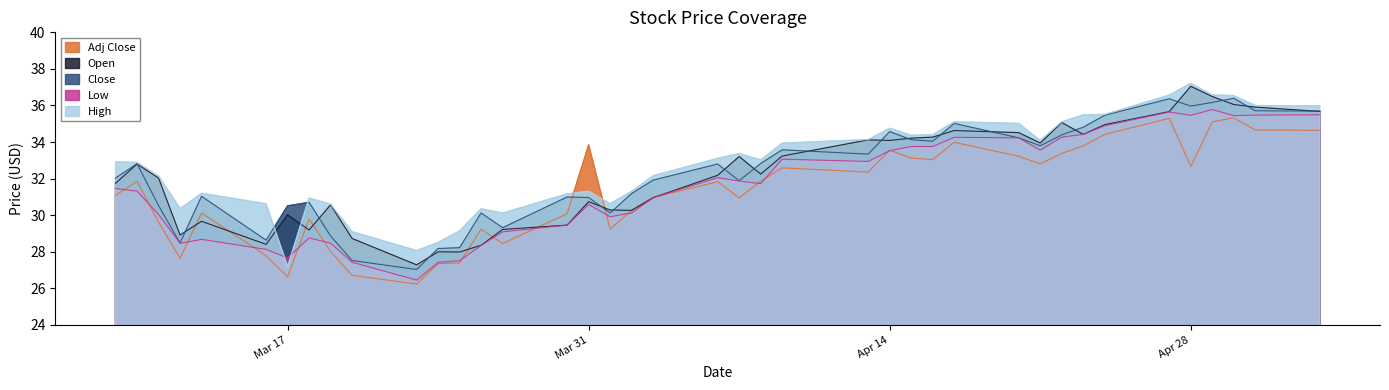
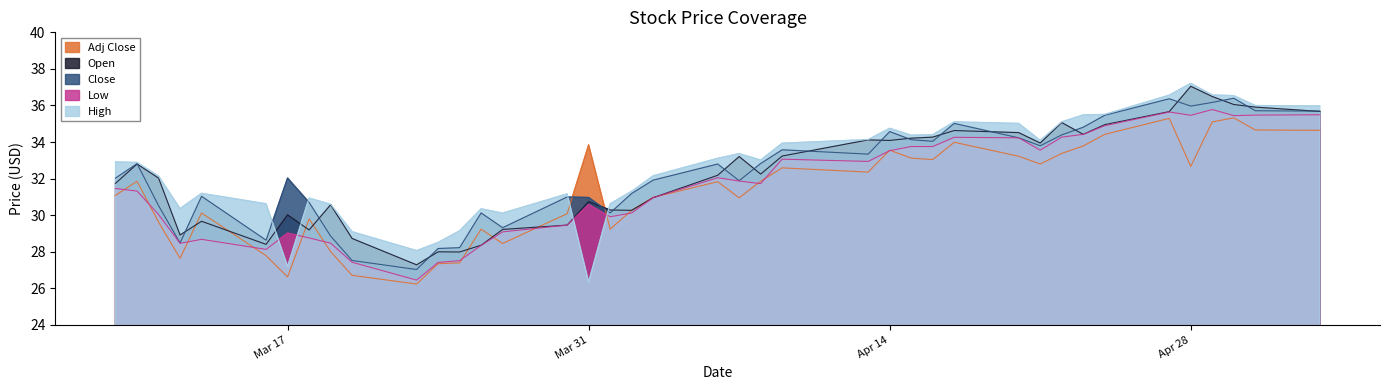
Close, Mar 17: 30.5 -> 32.0
Low, Mar 17: 27.7 -> 29.0
High, Mar 31: 31.3 -> 26.3
